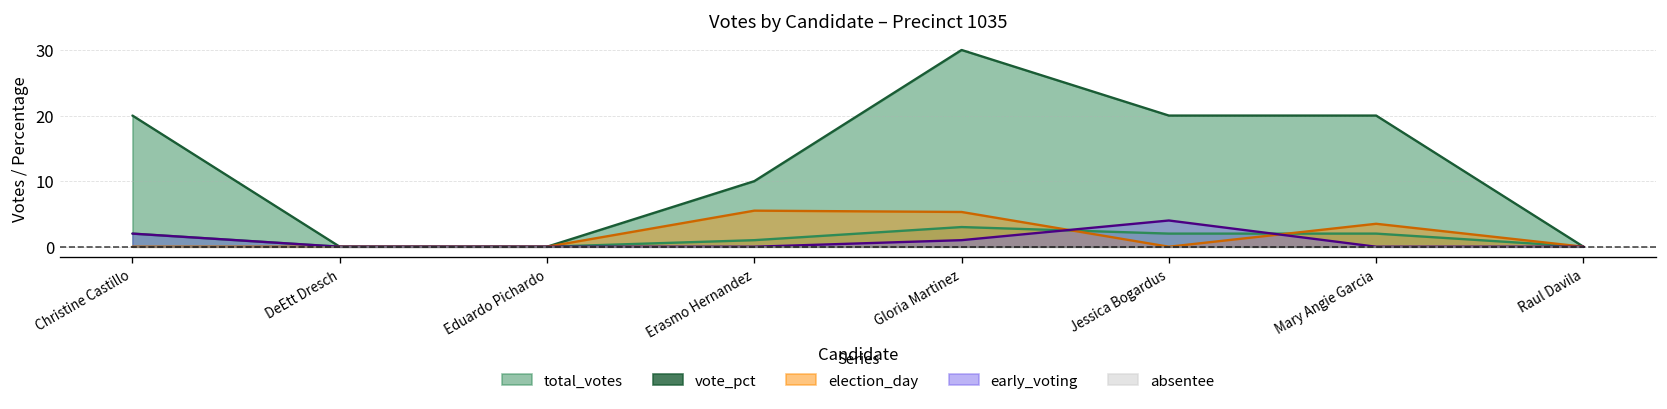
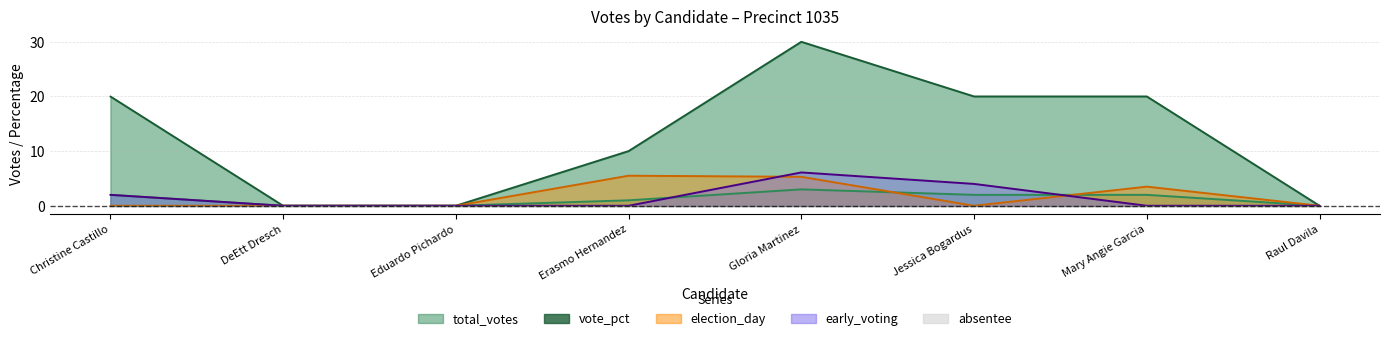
early_voting, Gloria Martinez: 1 -> 6
